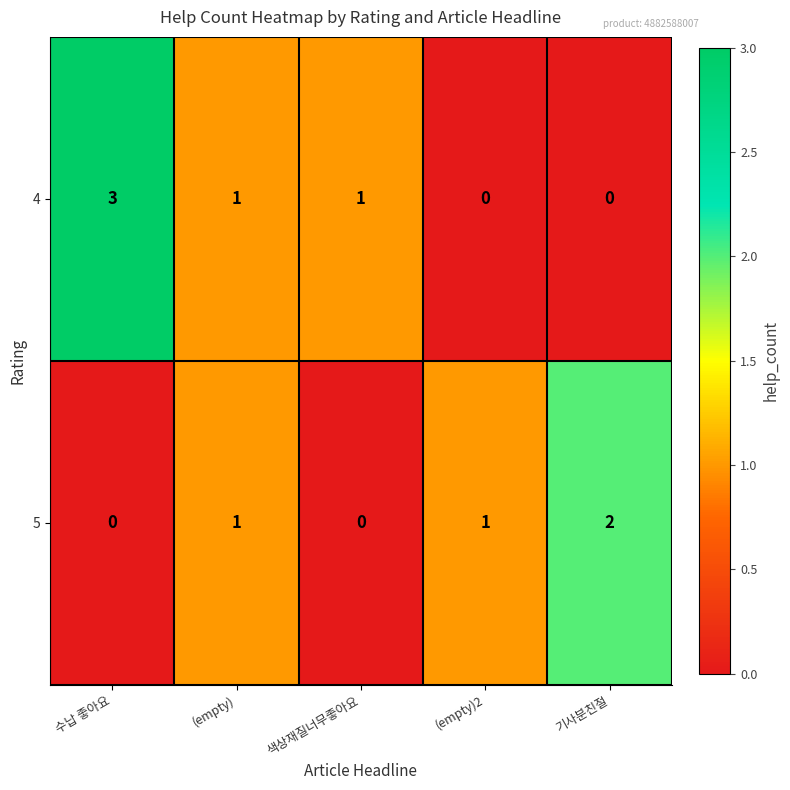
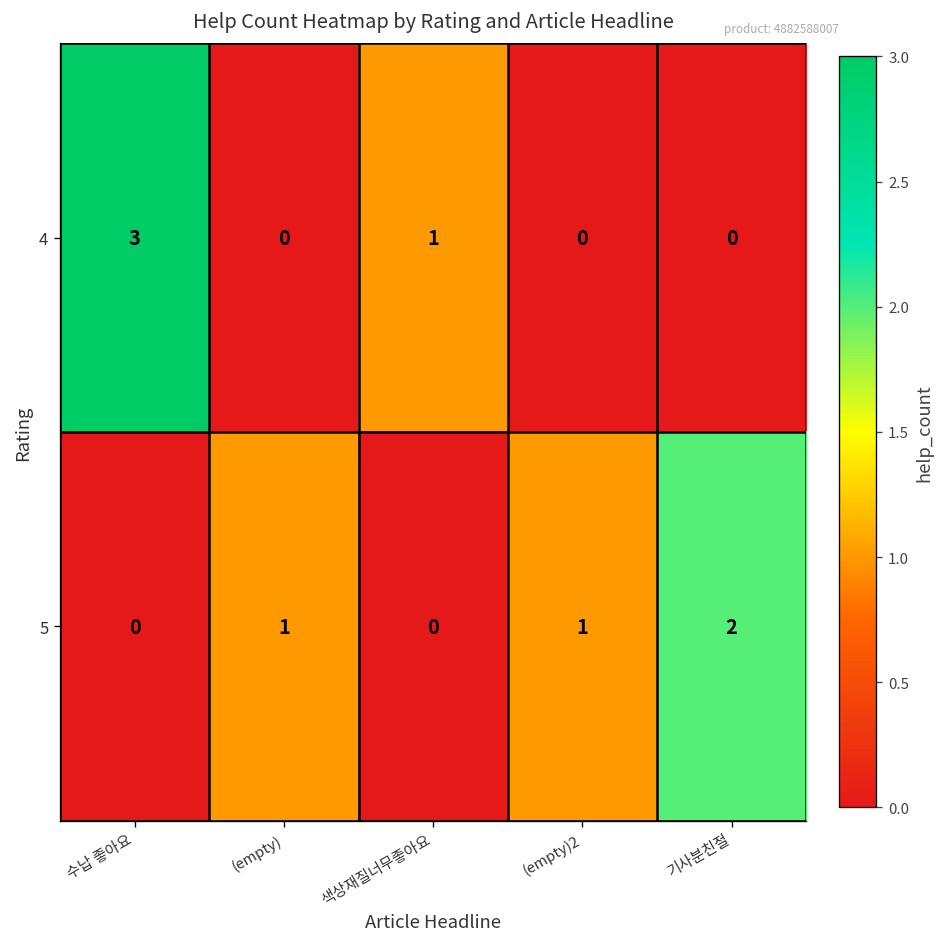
4, (empty): 1 -> 0
